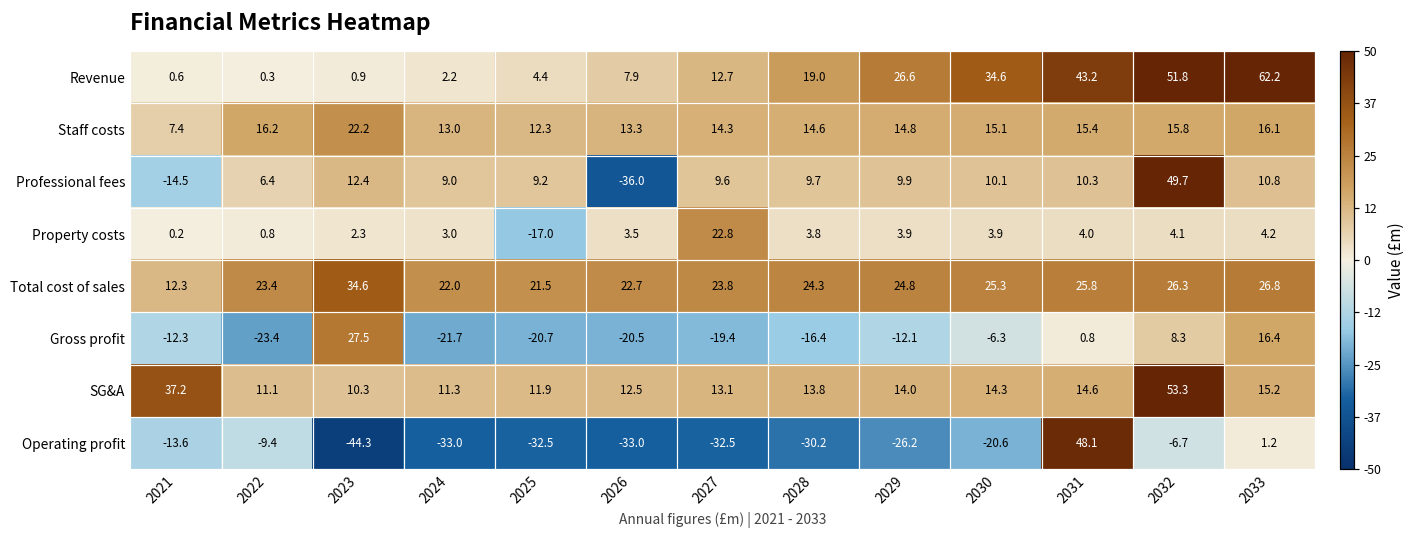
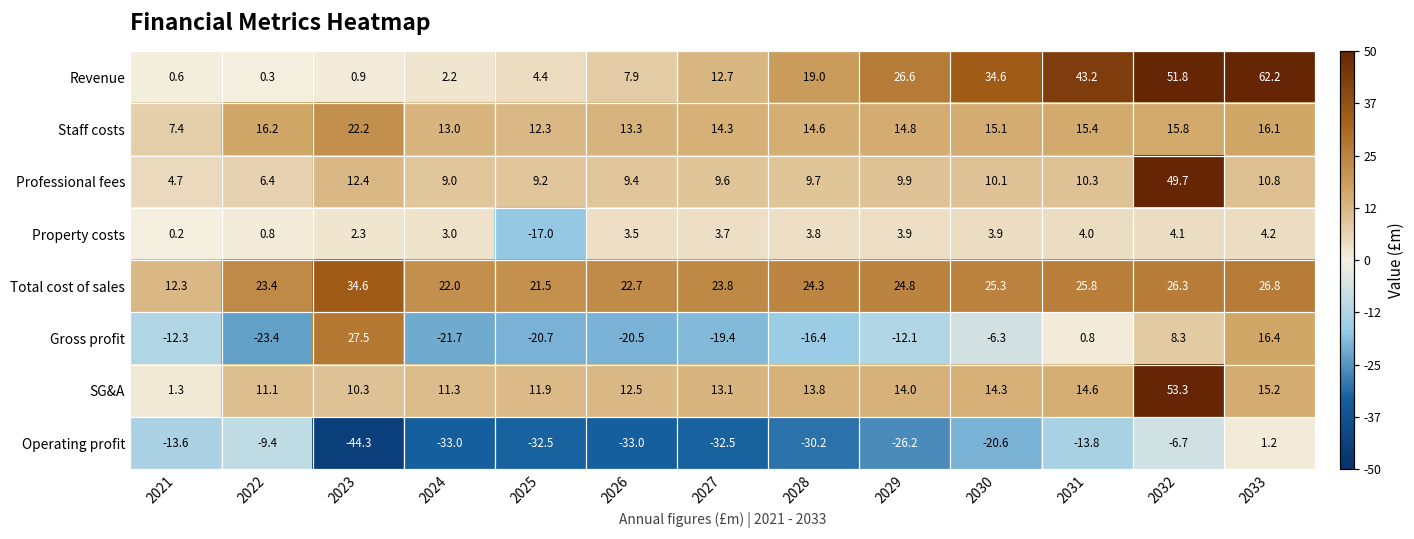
Professional fees, 2021: -14.5 -> 4.7
Professional fees, 2026: -36.0 -> 9.4
Property costs, 2027: 22.8 -> 3.7
SG&A, 2021: 37.2 -> 1.3
Operating profit, 2031: 48.1 -> -13.8
